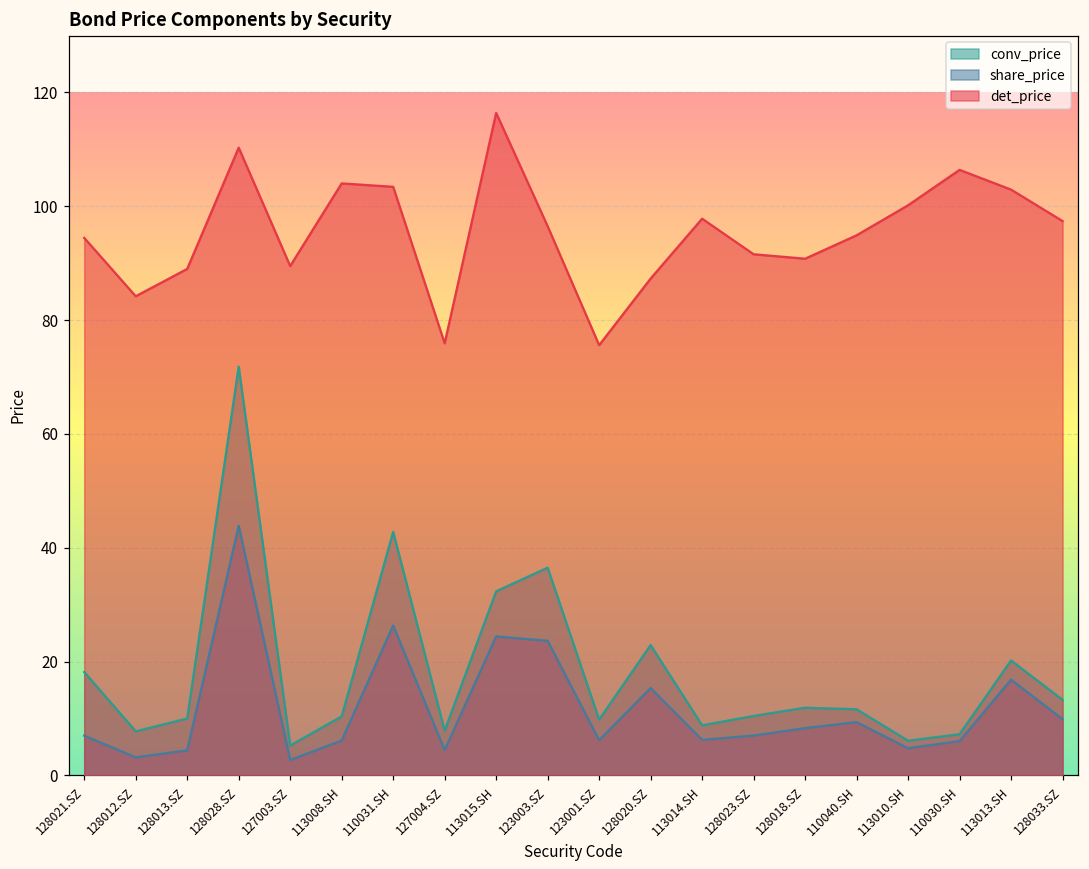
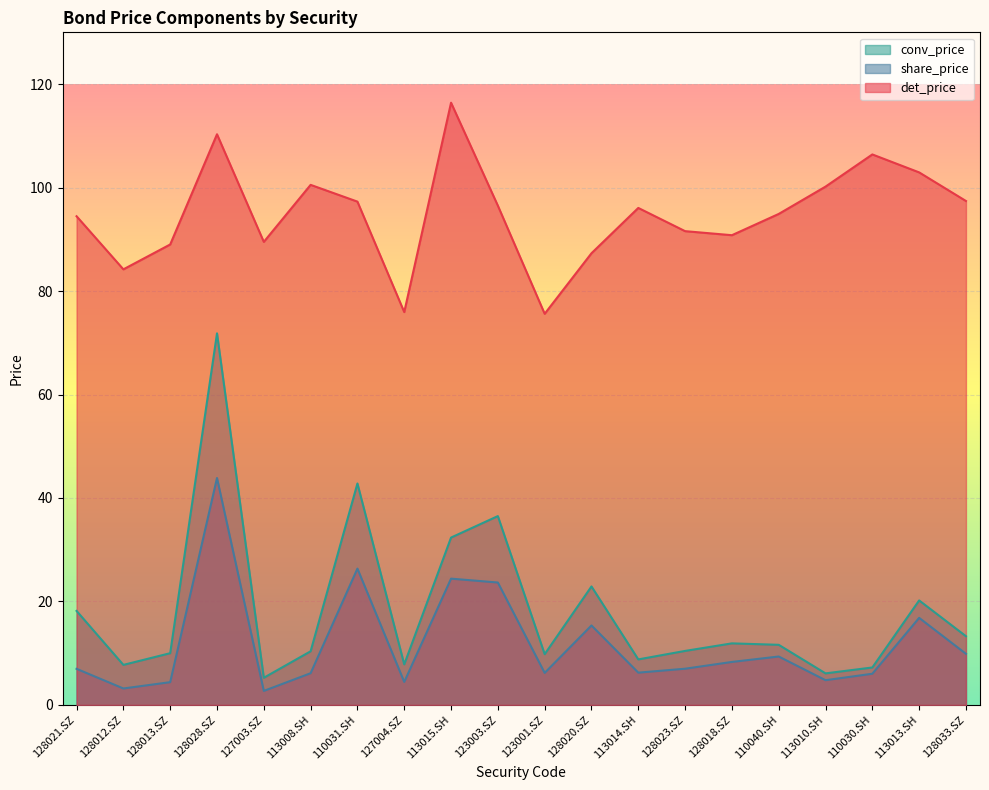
det_price, 113008.SH: 104 -> 101
det_price, 110031.SH: 103 -> 97
det_price, 113014.SH: 98 -> 96
